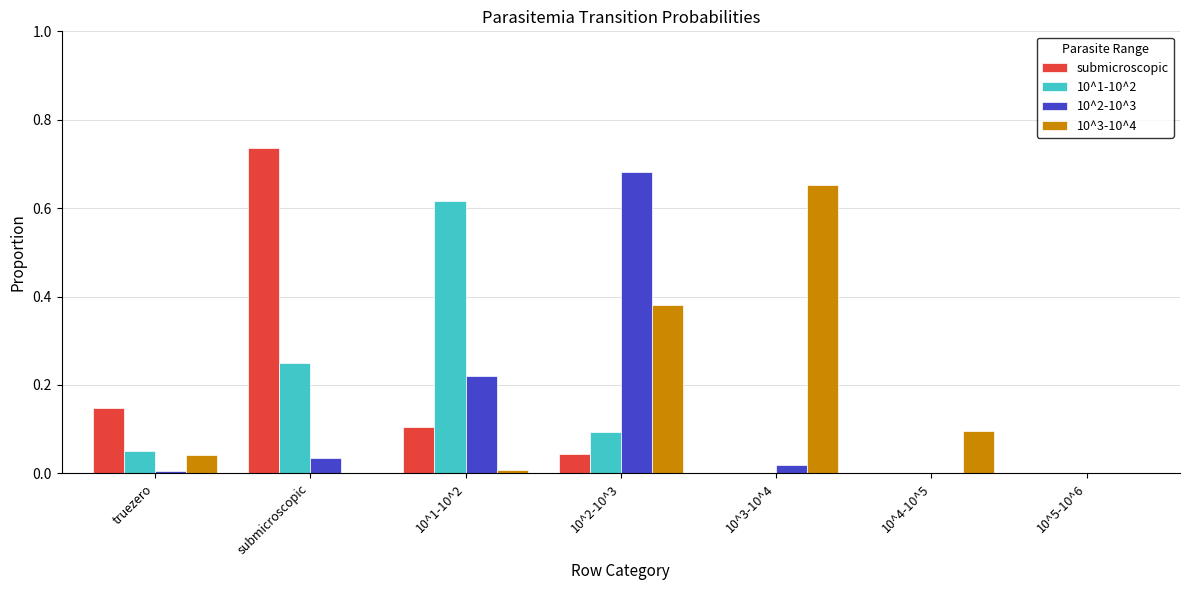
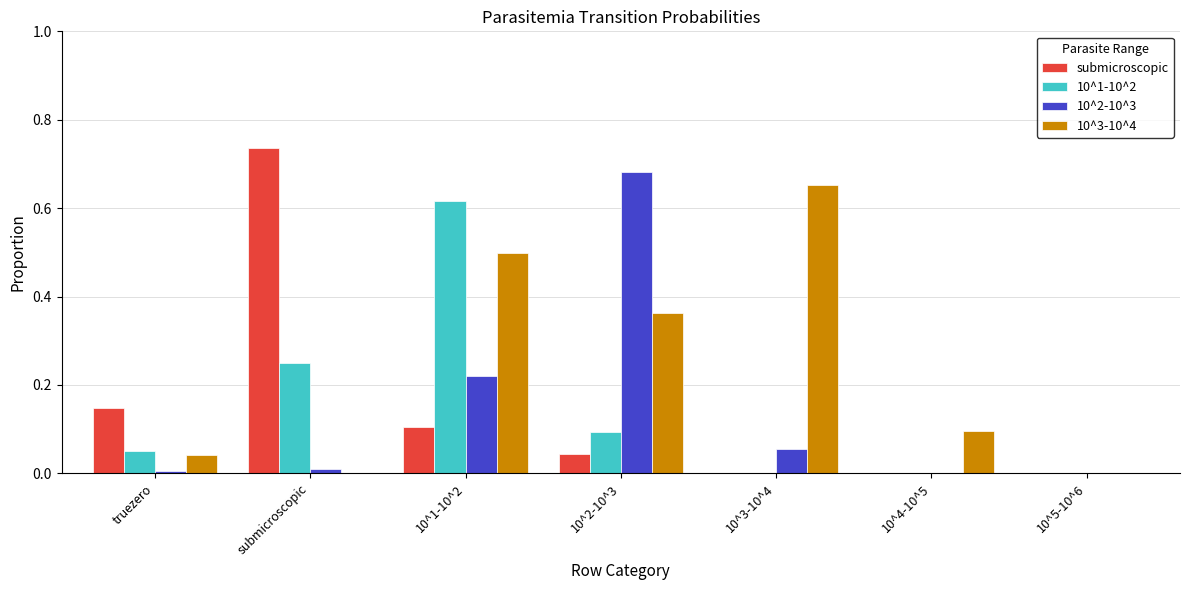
10^2-10^3, submicroscopic: 0.04 -> 0.01
10^3-10^4, 10^1-10^2: 0.01 -> 0.50
10^3-10^4, 10^2-10^3: 0.38 -> 0.36
10^2-10^3, 10^3-10^4: 0.02 -> 0.06
